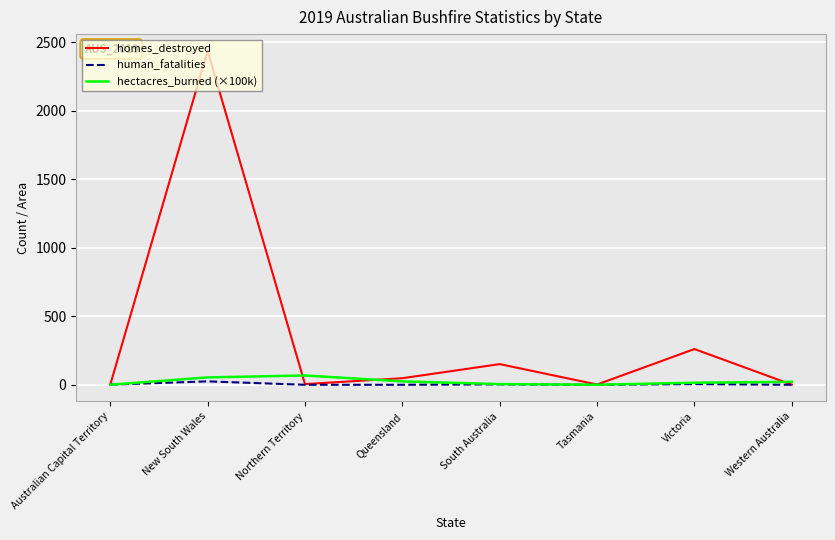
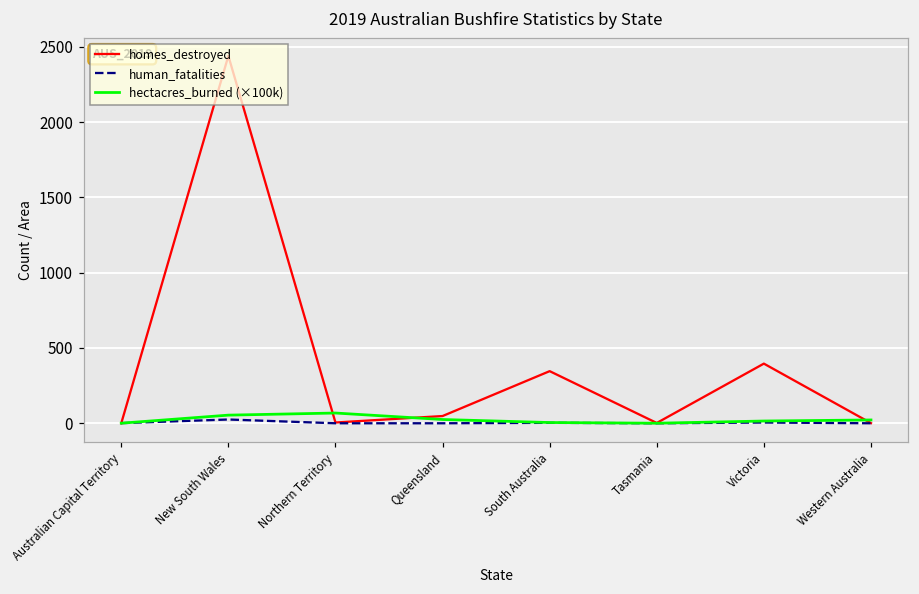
homes_destroyed, South Australia: 150 -> 350
homes_destroyed, Victoria: 260 -> 400
